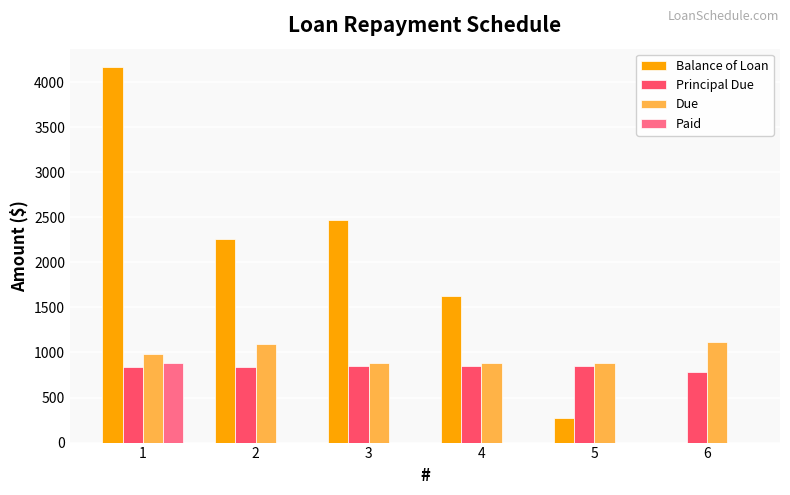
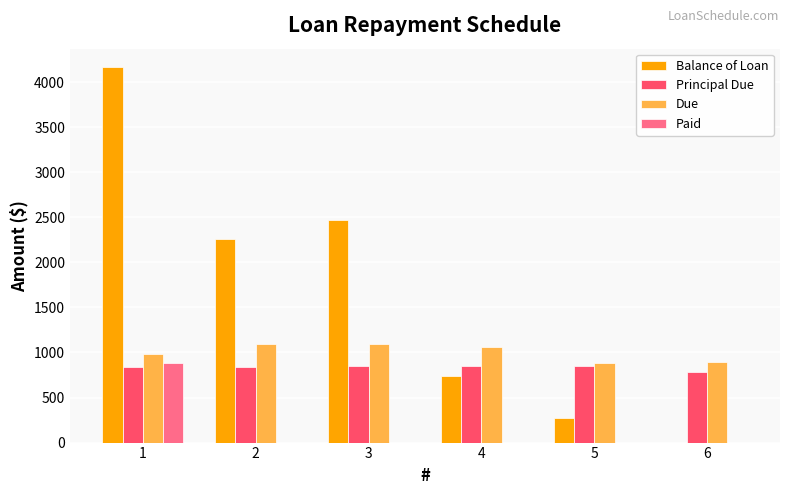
Due, 3: 900 -> 1100
Balance of Loan, 4: 1600 -> 700
Due, 4: 900 -> 1100
Due, 6: 1100 -> 900
